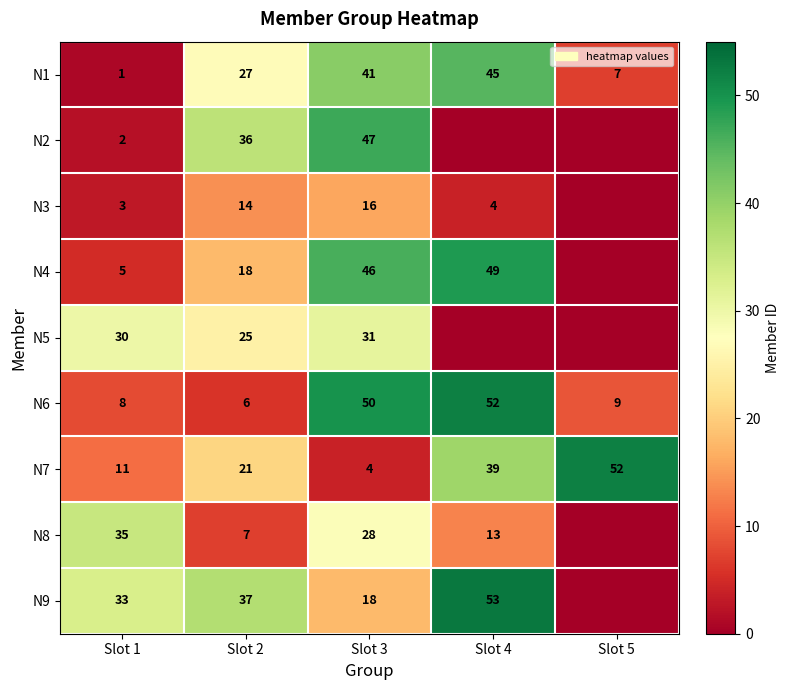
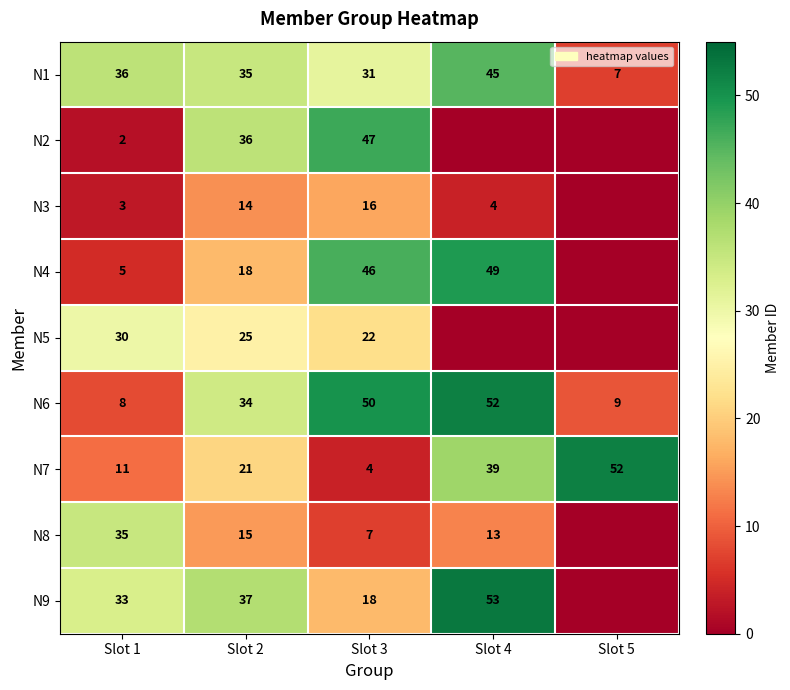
N1, Slot 1: 1 -> 36
N1, Slot 2: 27 -> 35
N1, Slot 3: 41 -> 31
N5, Slot 3: 31 -> 22
N6, Slot 2: 6 -> 34
N8, Slot 2: 7 -> 15
N8, Slot 3: 28 -> 7
